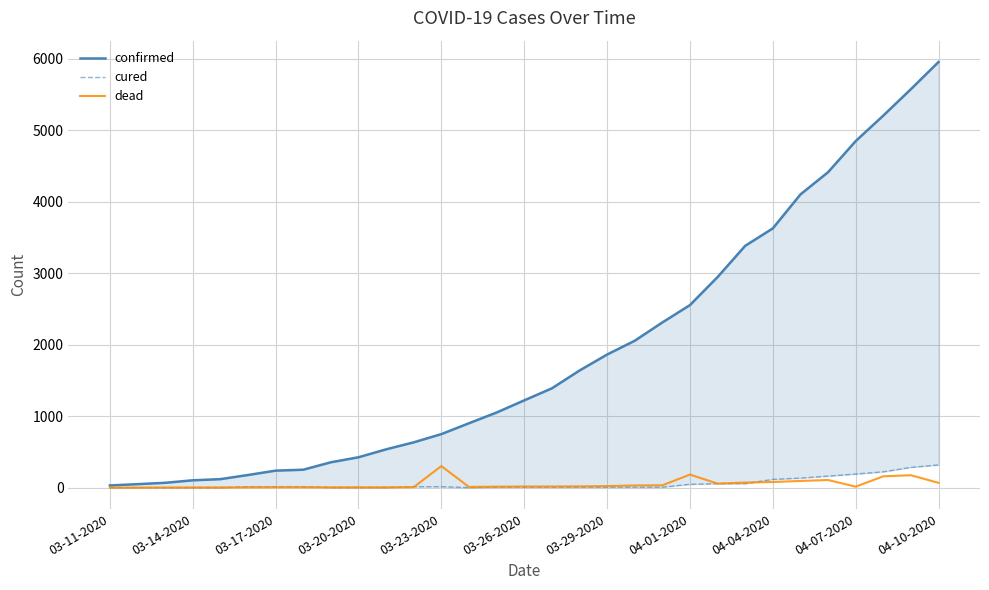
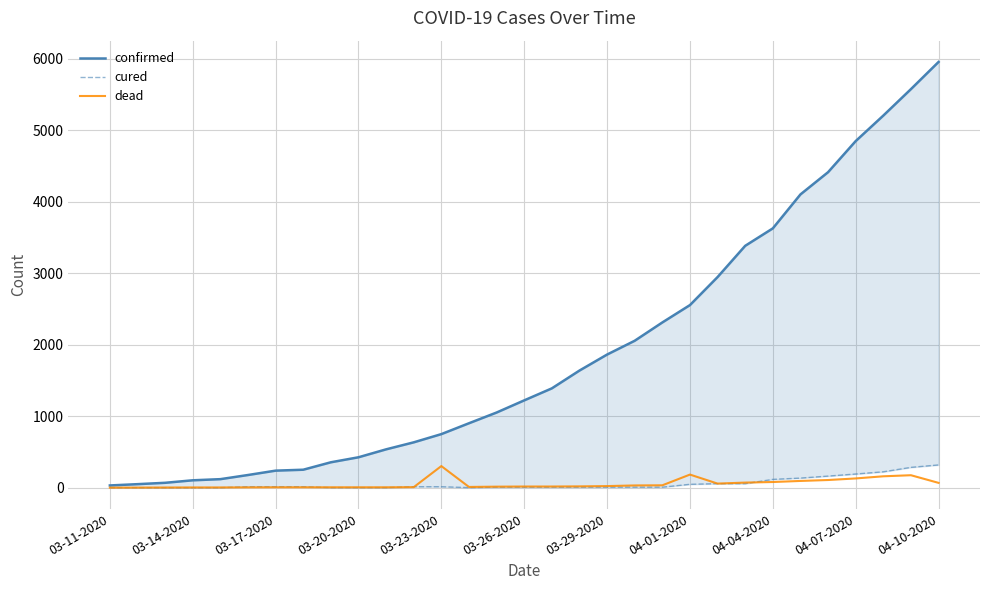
dead, 04-07-2020: 0 -> 100
